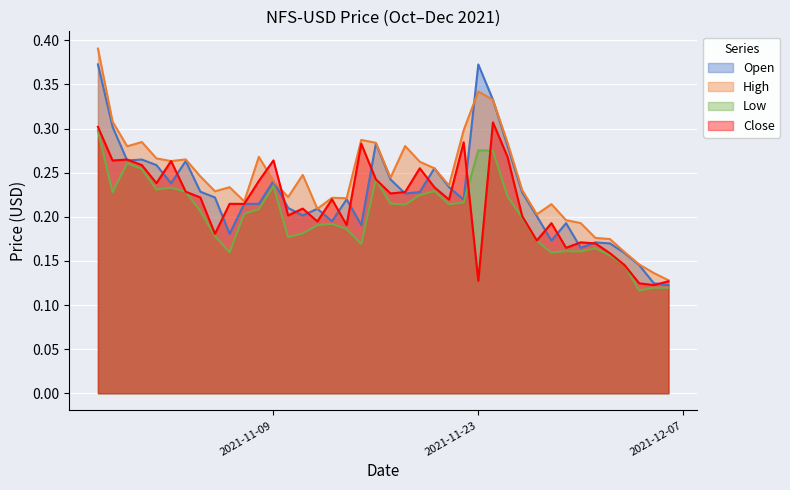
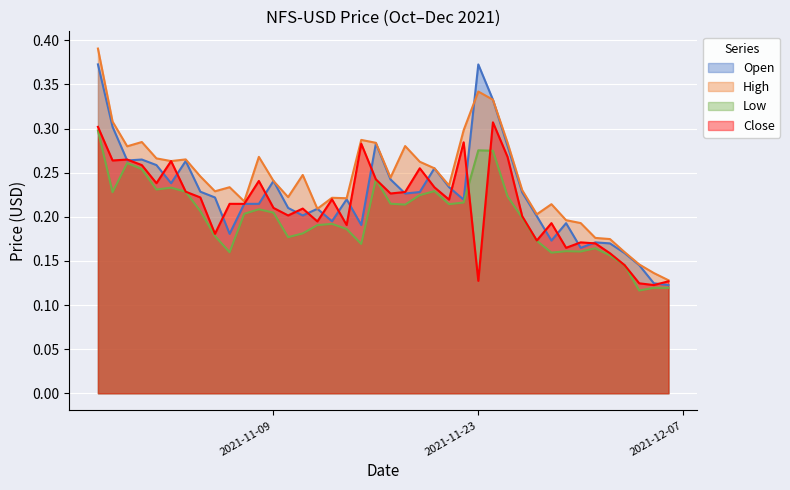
Low, 2021-11-09: 0.23 -> 0.20
Close, 2021-11-09: 0.26 -> 0.21
